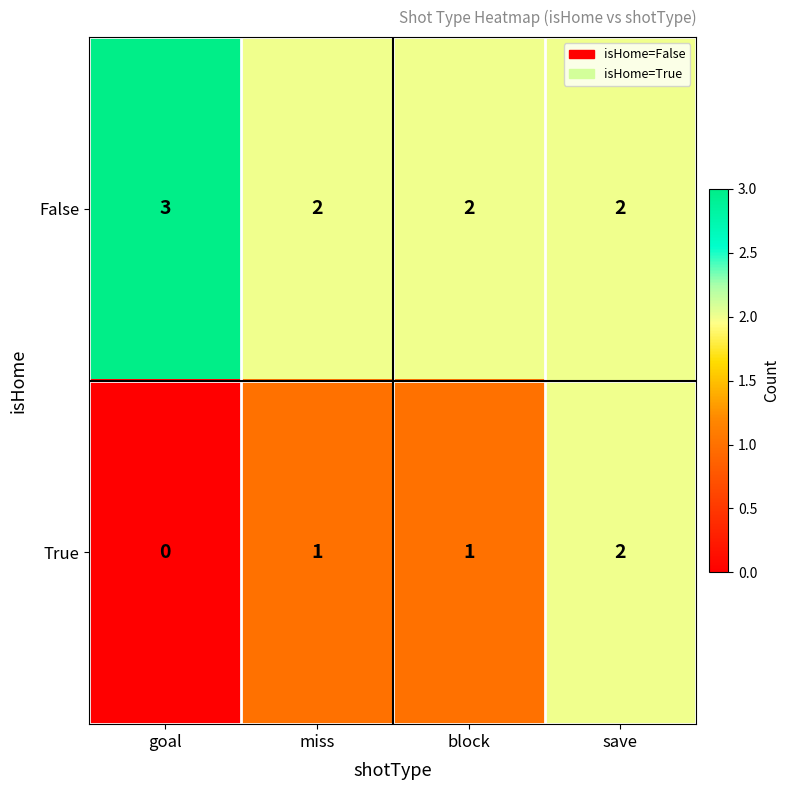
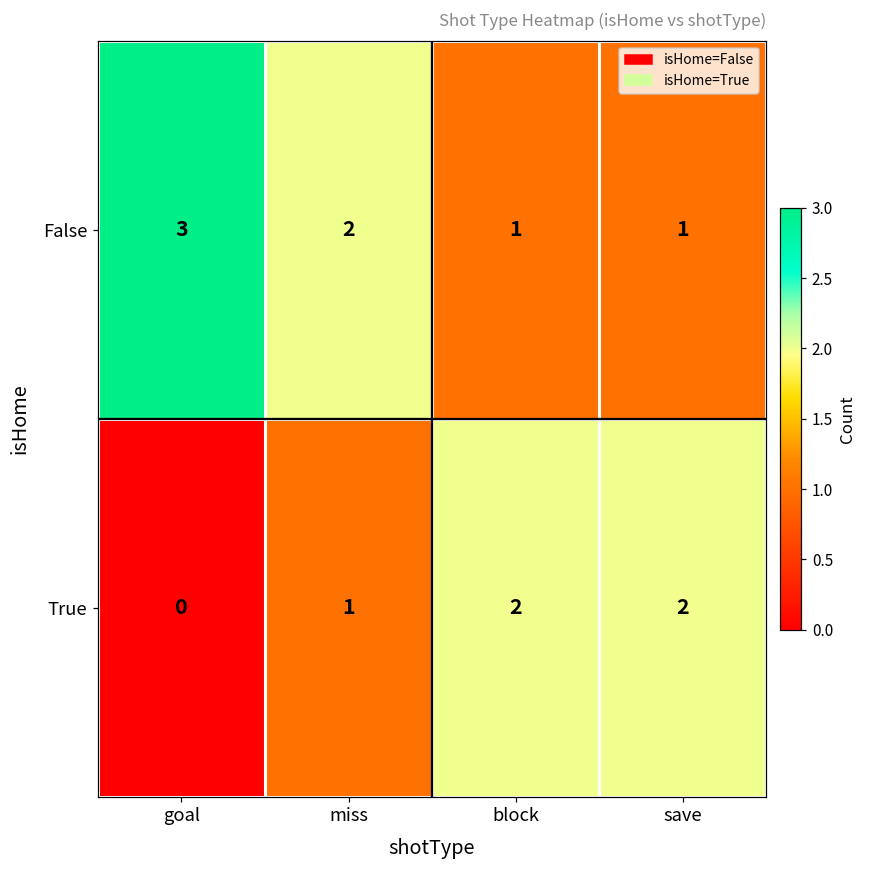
False, block: 2 -> 1
False, save: 2 -> 1
True, block: 1 -> 2
